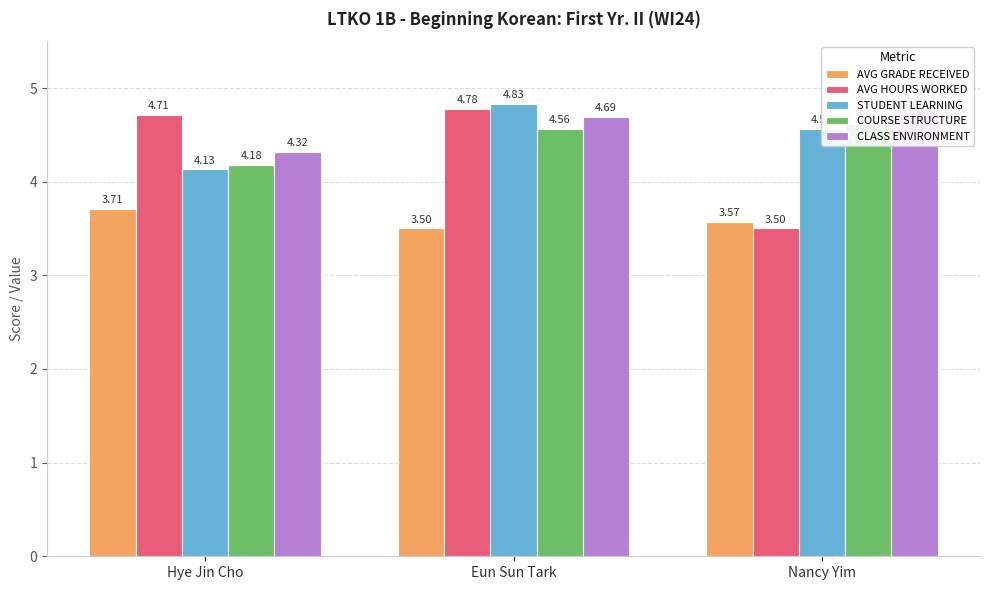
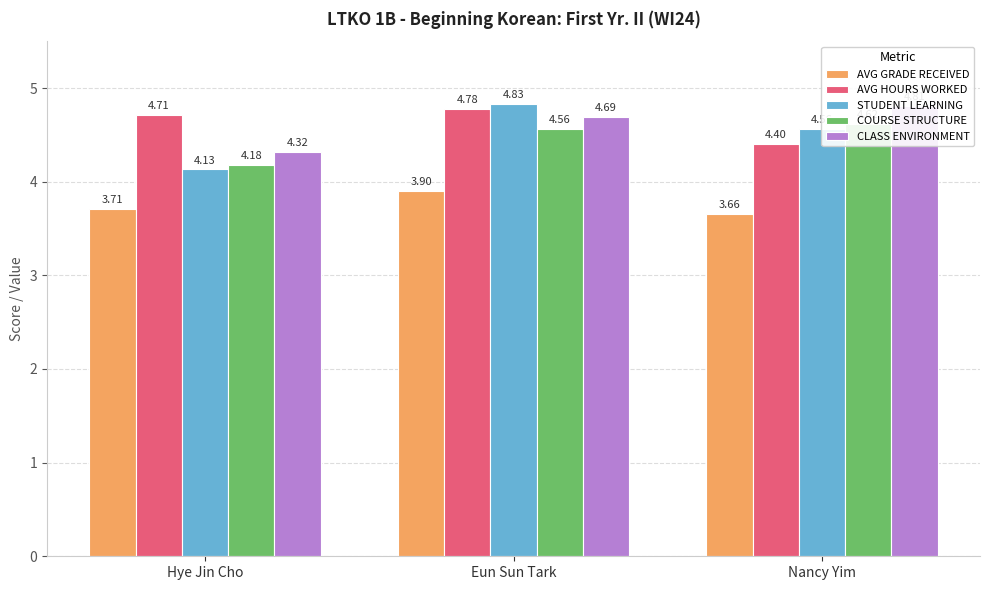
AVG GRADE RECEIVED, Eun Sun Tark: 3.50 -> 3.90
AVG GRADE RECEIVED, Nancy Yim: 3.57 -> 3.66
AVG HOURS WORKED, Nancy Yim: 3.50 -> 4.40
